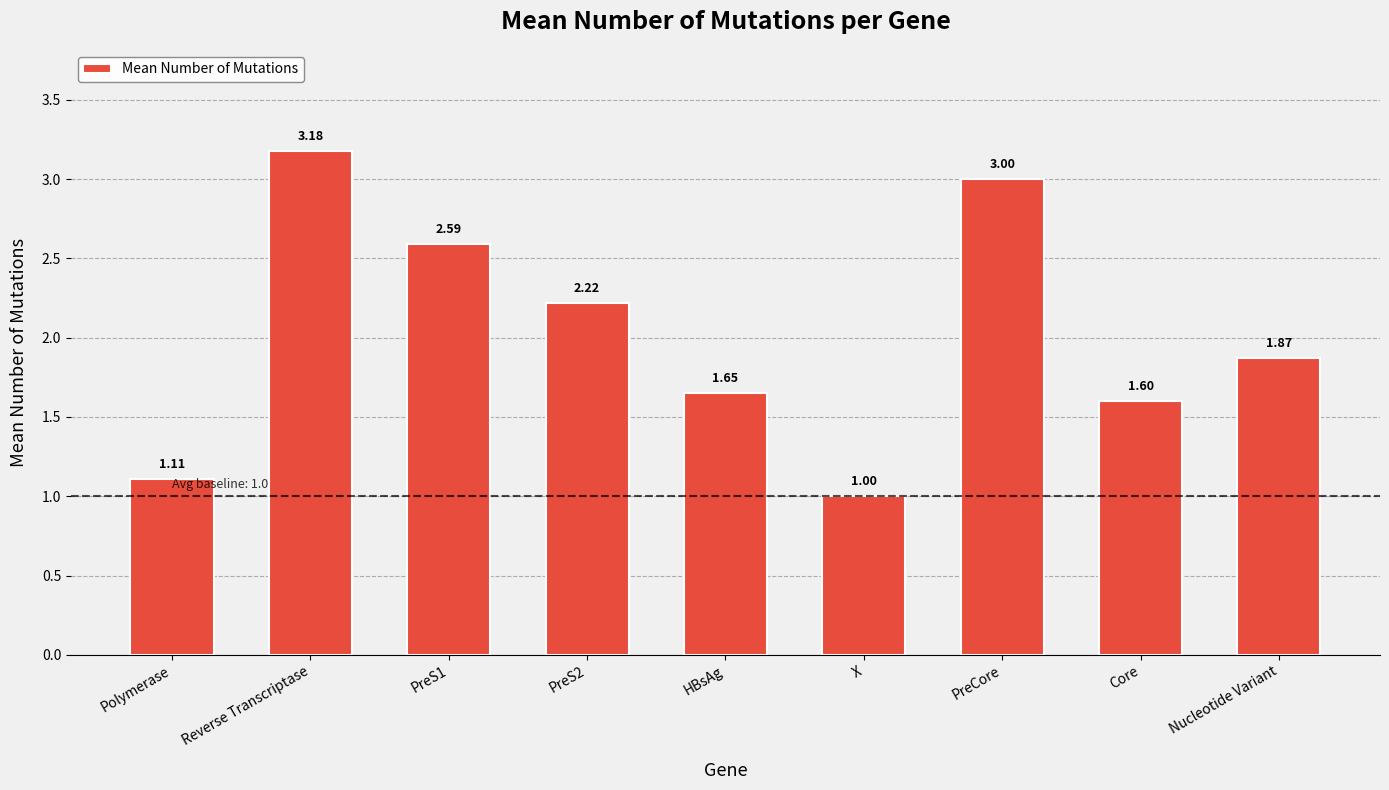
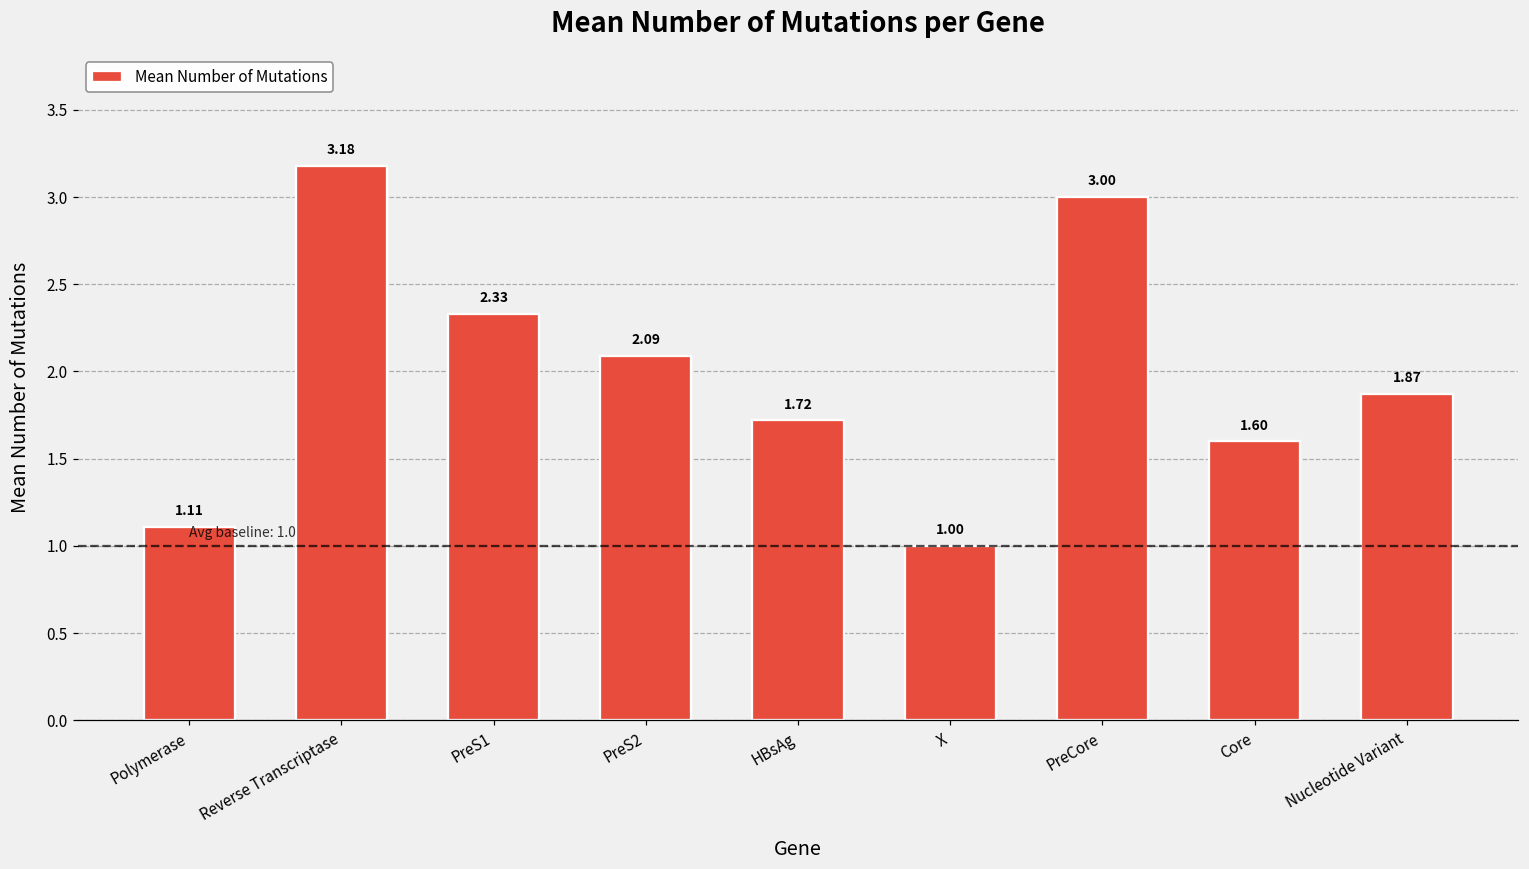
PreS1: 2.59 -> 2.33
PreS2: 2.22 -> 2.09
HBsAg: 1.65 -> 1.72
